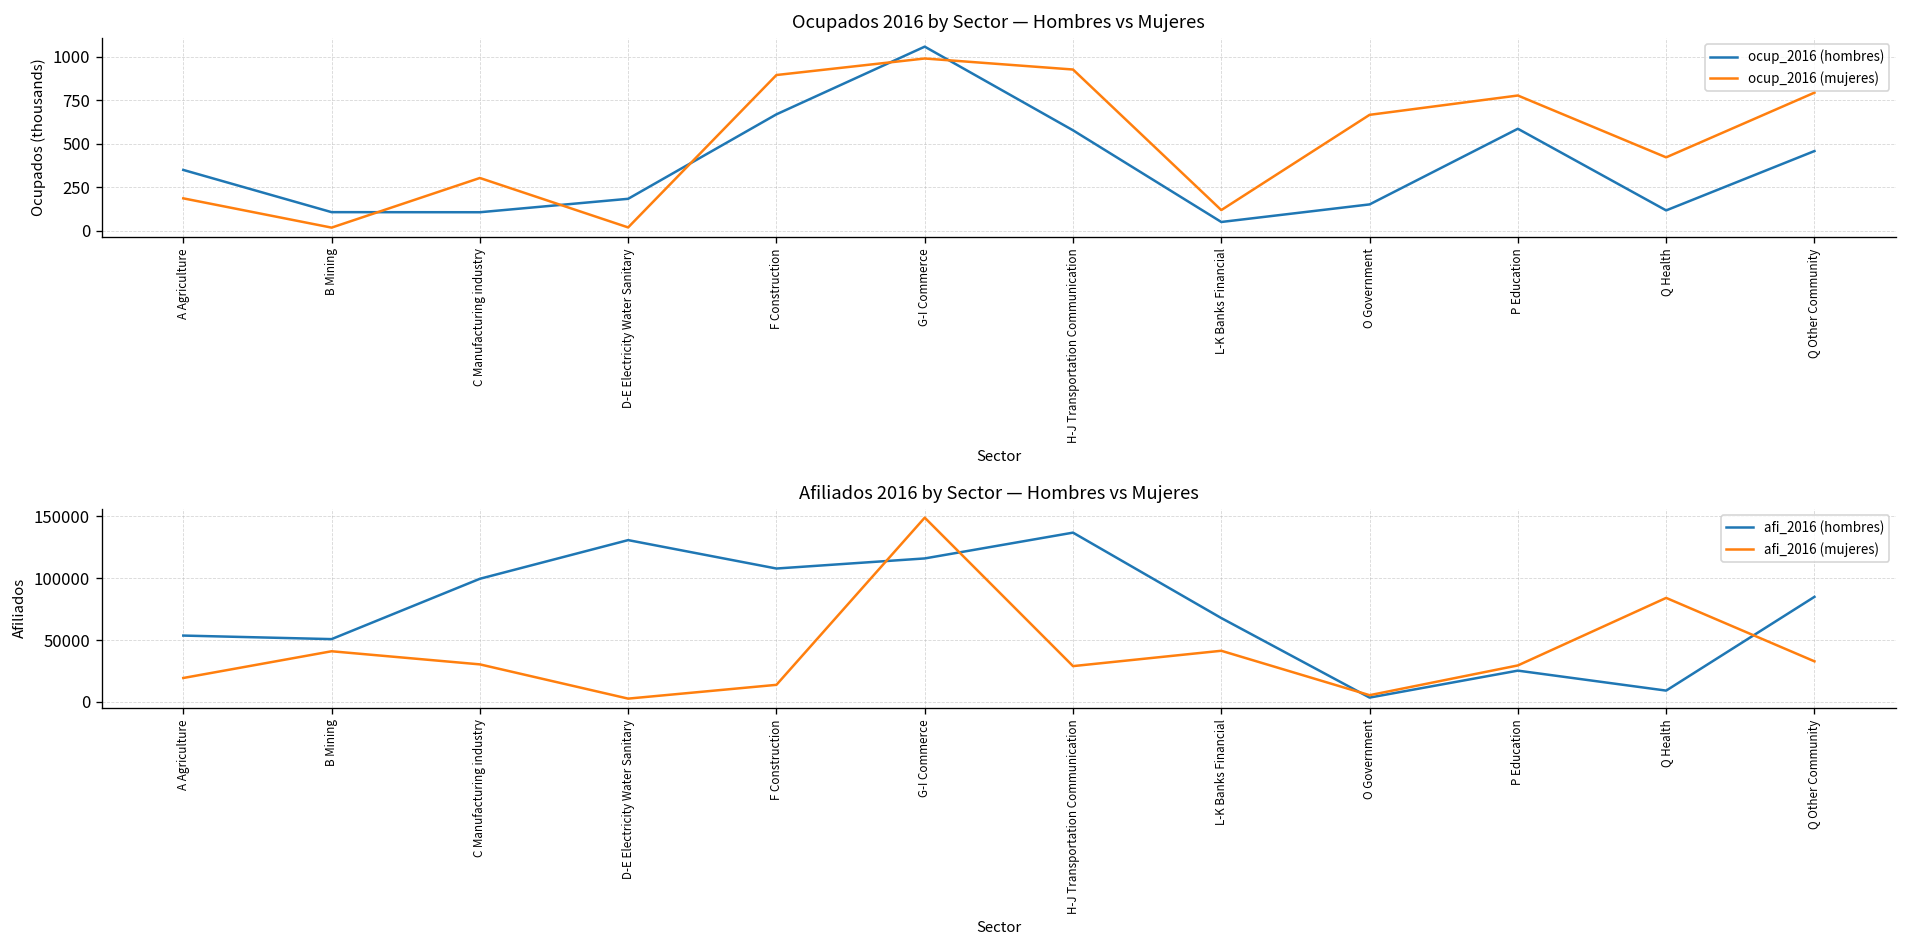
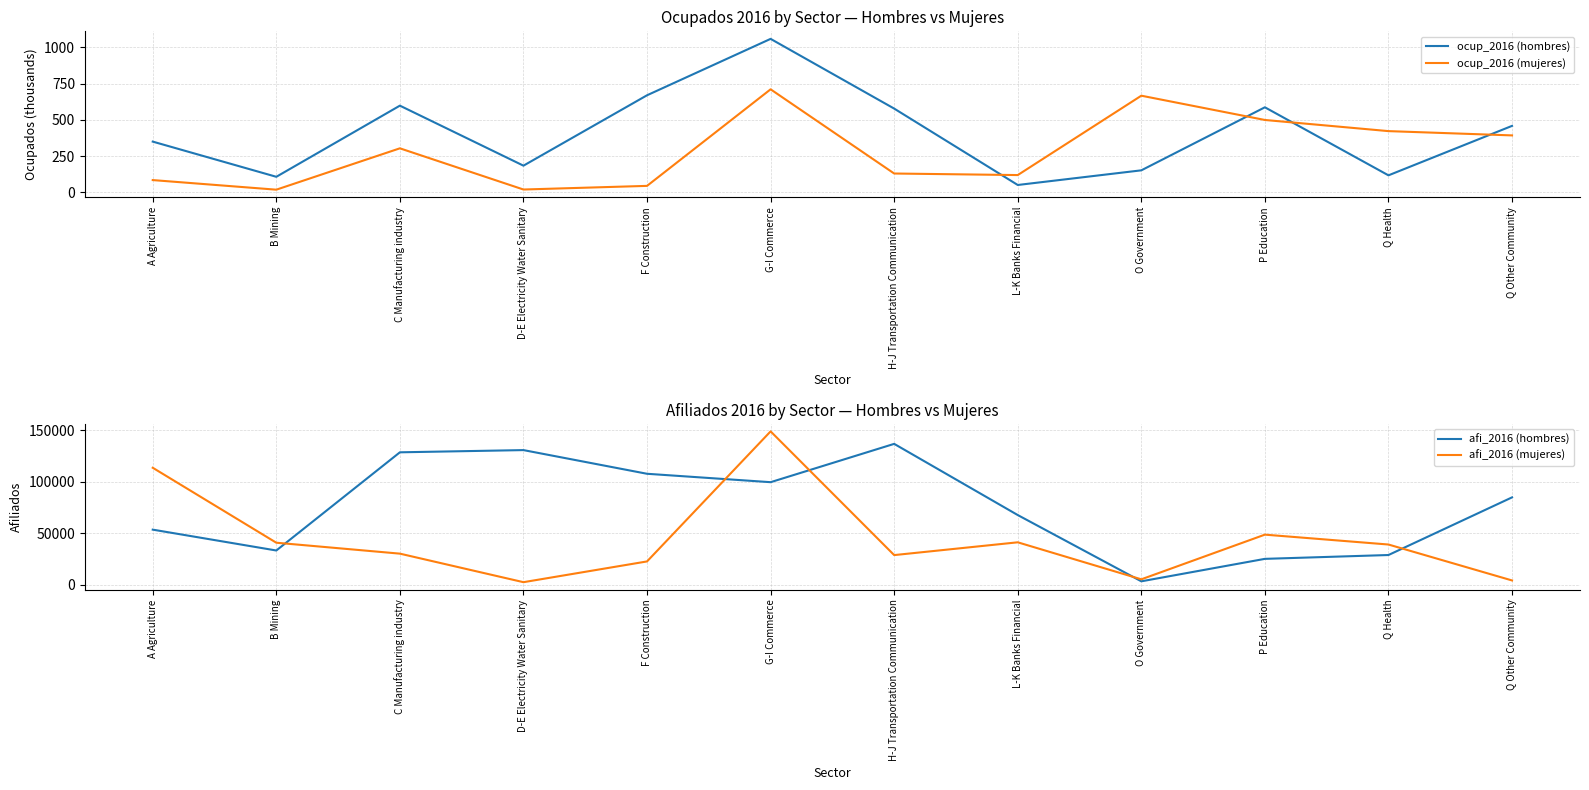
Ocupados 2016 by Sector — Hombres vs Mujeres, ocup_2016 (mujeres), A Agriculture: 190 -> 80
Ocupados 2016 by Sector — Hombres vs Mujeres, ocup_2016 (hombres), C Manufacturing industry: 110 -> 600
Ocupados 2016 by Sector — Hombres vs Mujeres, ocup_2016 (mujeres), F Construction: 900 -> 40
Ocupados 2016 by Sector — Hombres vs Mujeres, ocup_2016 (mujeres), G-I Commerce: 990 -> 710
Ocupados 2016 by Sector — Hombres vs Mujeres, ocup_2016 (mujeres), H-J Transportation Communication: 930 -> 130
Ocupados 2016 by Sector — Hombres vs Mujeres, ocup_2016 (mujeres), P Education: 780 -> 500
Ocupados 2016 by Sector — Hombres vs Mujeres, ocup_2016 (mujeres), Q Other Community: 790 -> 390
Afiliados 2016 by Sector — Hombres vs Mujeres, afi_2016 (mujeres), A Agriculture: 19000 -> 114000
Afiliados 2016 by Sector — Hombres vs Mujeres, afi_2016 (hombres), B Mining: 51000 -> 33000
Afiliados 2016 by Sector — Hombres vs Mujeres, afi_2016 (hombres), C Manufacturing industry: 99000 -> 129000
Afiliados 2016 by Sector — Hombres vs Mujeres, afi_2016 (mujeres), F Construction: 14000 -> 23000
Afiliados 2016 by Sector — Hombres vs Mujeres, afi_2016 (hombres), G-I Commerce: 116000 -> 100000
Afiliados 2016 by Sector — Hombres vs Mujeres, afi_2016 (mujeres), P Education: 29000 -> 49000
Afiliados 2016 by Sector — Hombres vs Mujeres, afi_2016 (hombres), Q Health: 9000 -> 29000
Afiliados 2016 by Sector — Hombres vs Mujeres, afi_2016 (mujeres), Q Health: 84000 -> 39000
Afiliados 2016 by Sector — Hombres vs Mujeres, afi_2016 (mujeres), Q Other Community: 33000 -> 4000
